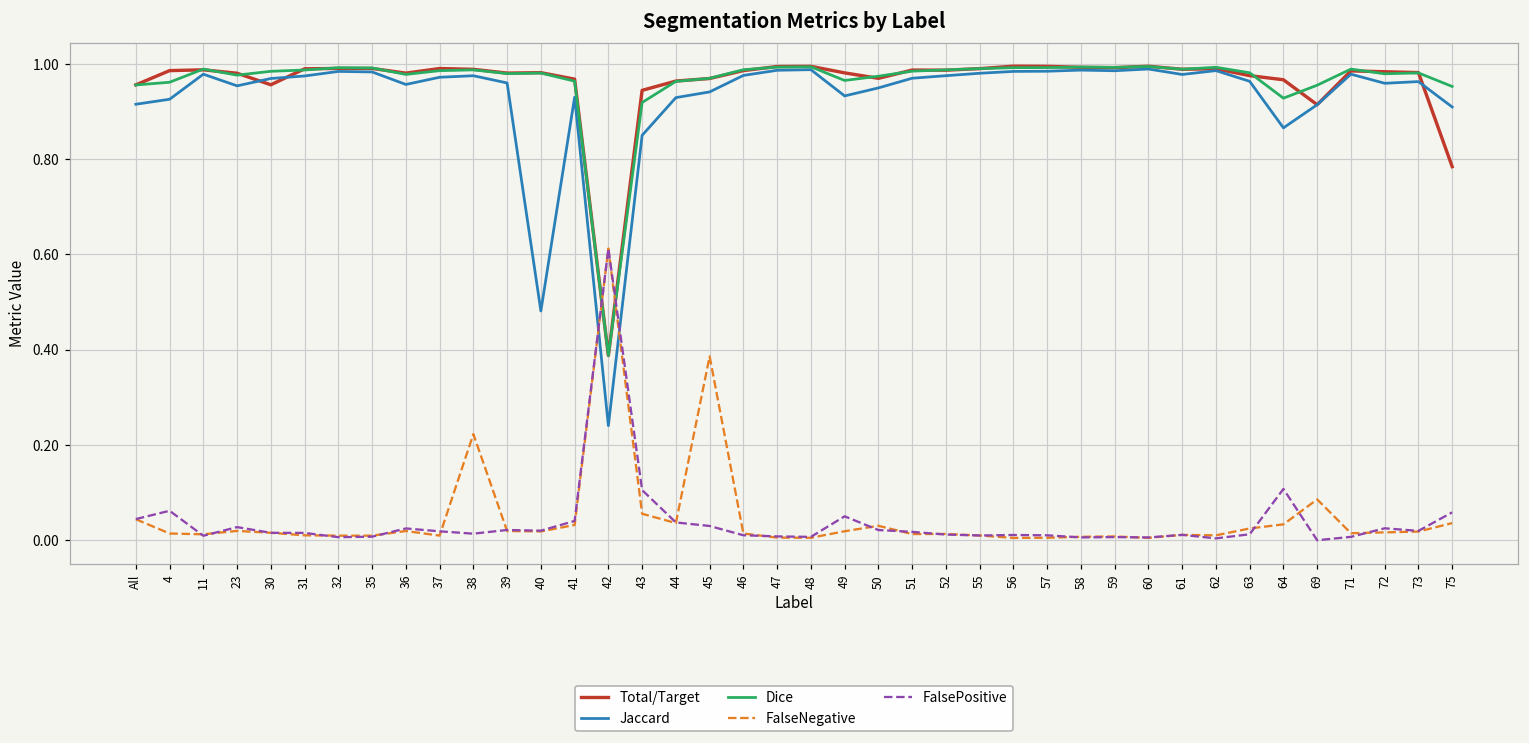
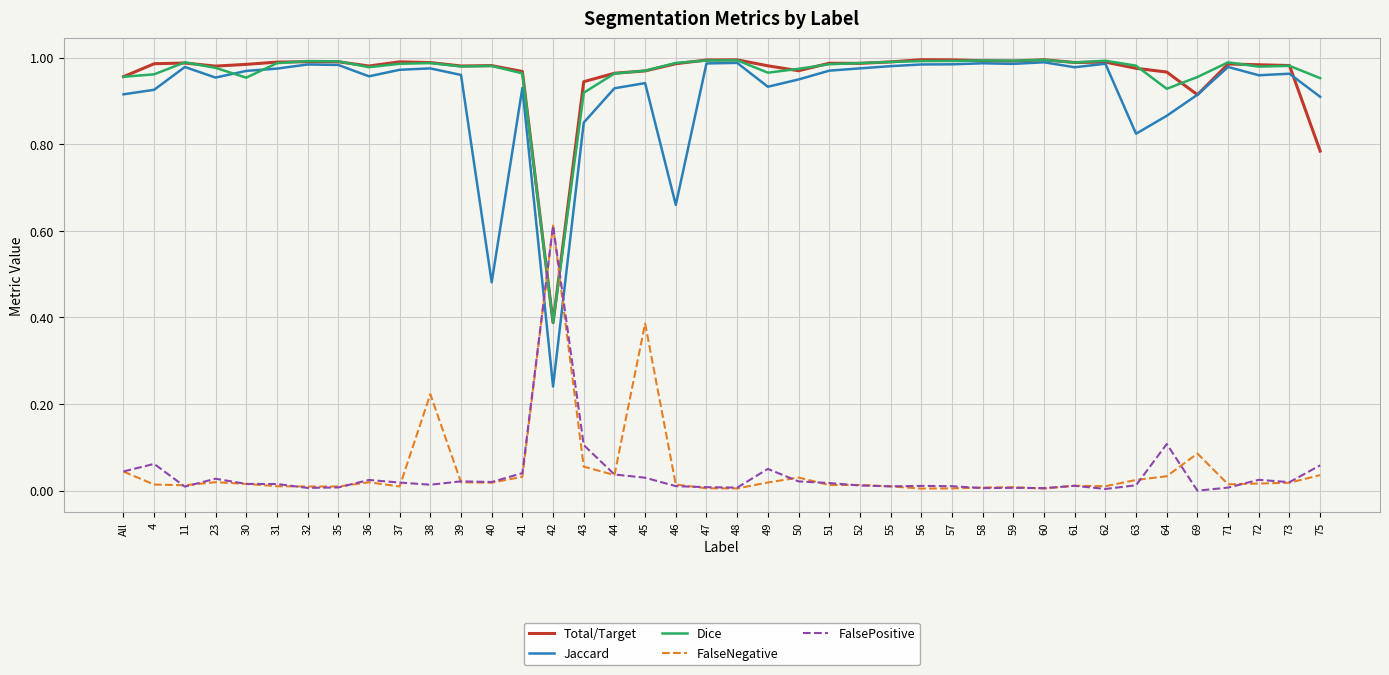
Total/Target, 30: 0.96 -> 0.98
Dice, 30: 0.98 -> 0.95
Jaccard, 46: 0.98 -> 0.66
Jaccard, 63: 0.96 -> 0.82
